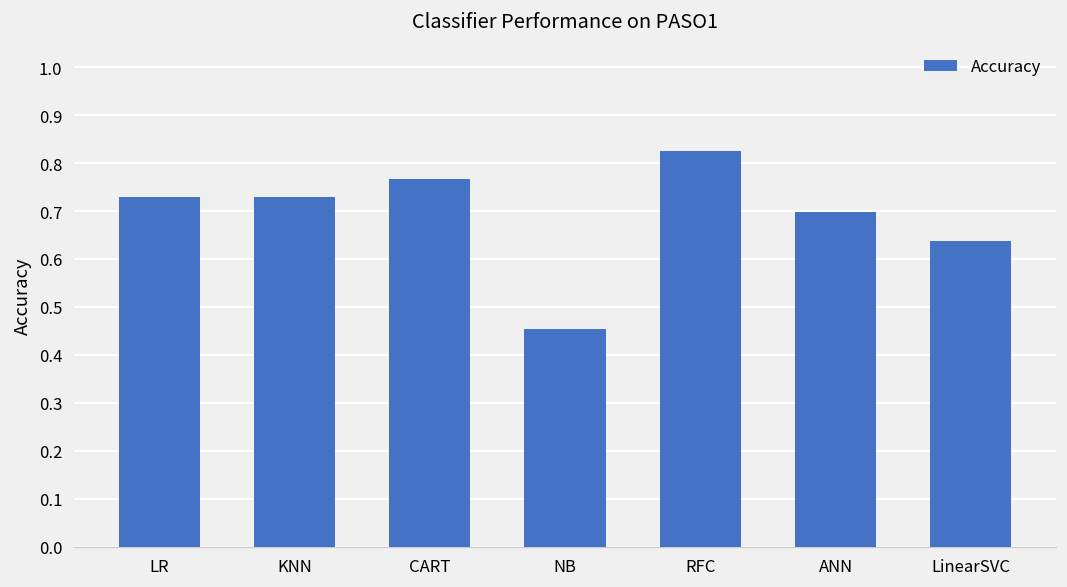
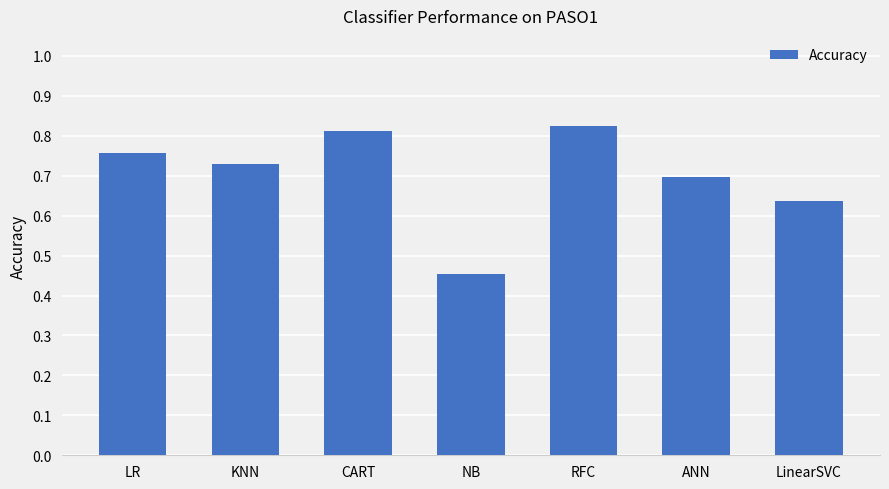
LR: 0.73 -> 0.76
CART: 0.77 -> 0.81
